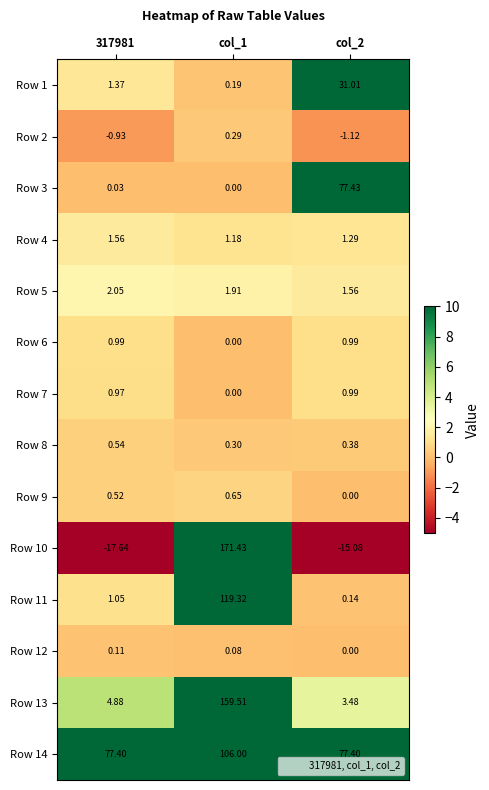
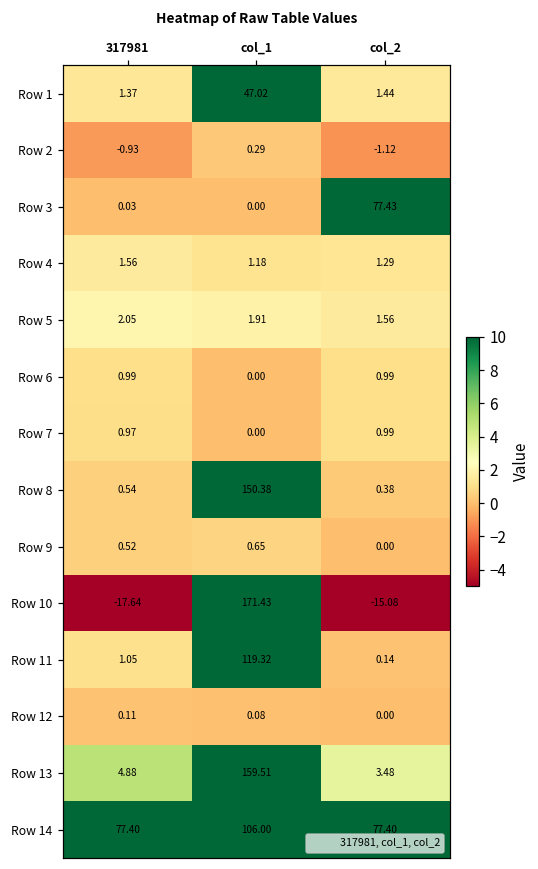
Row 1, col_1: 0.19 -> 47.02
Row 1, col_2: 31.01 -> 1.44
Row 8, col_1: 0.30 -> 150.38
